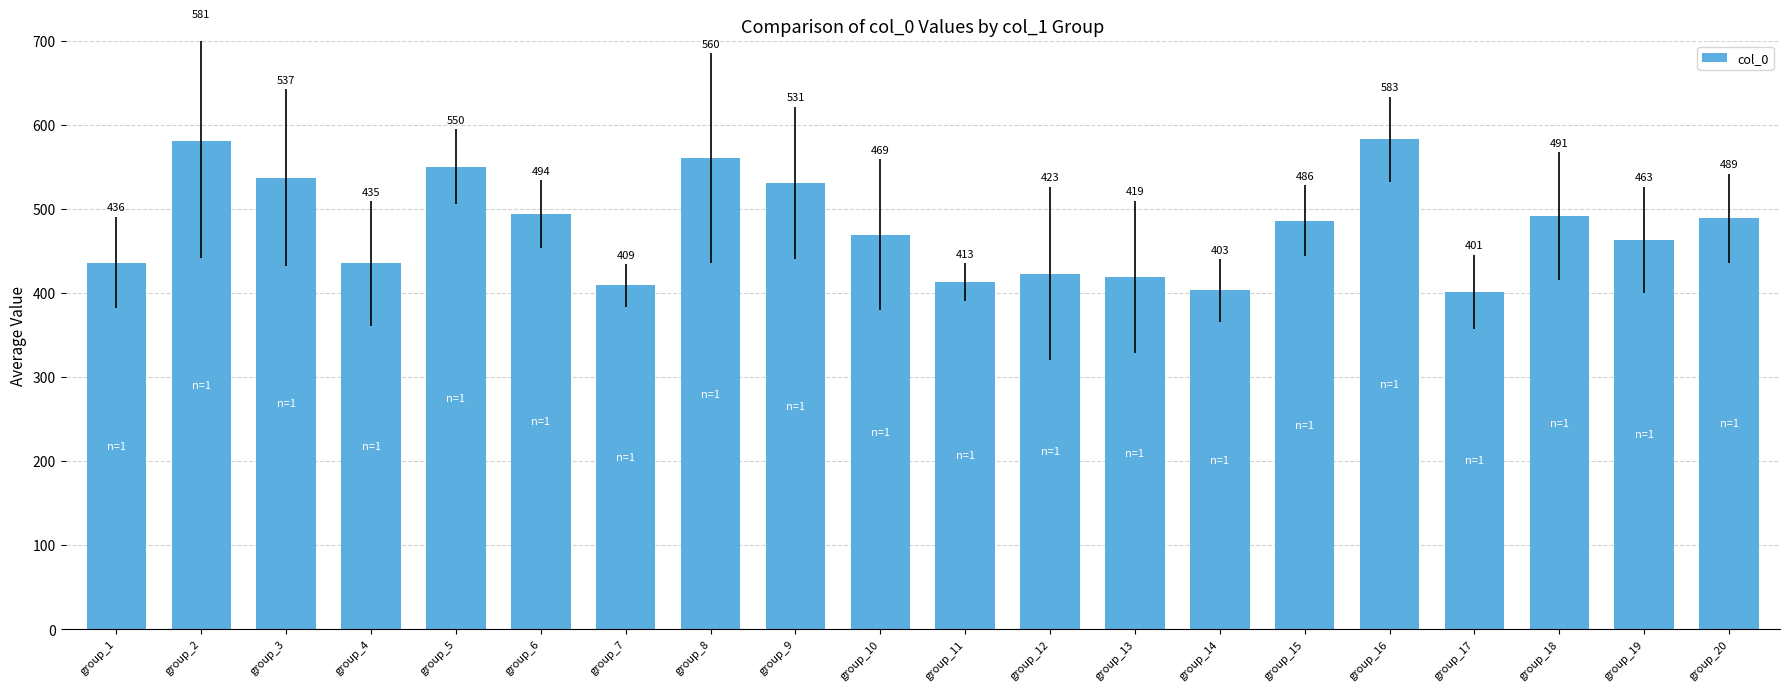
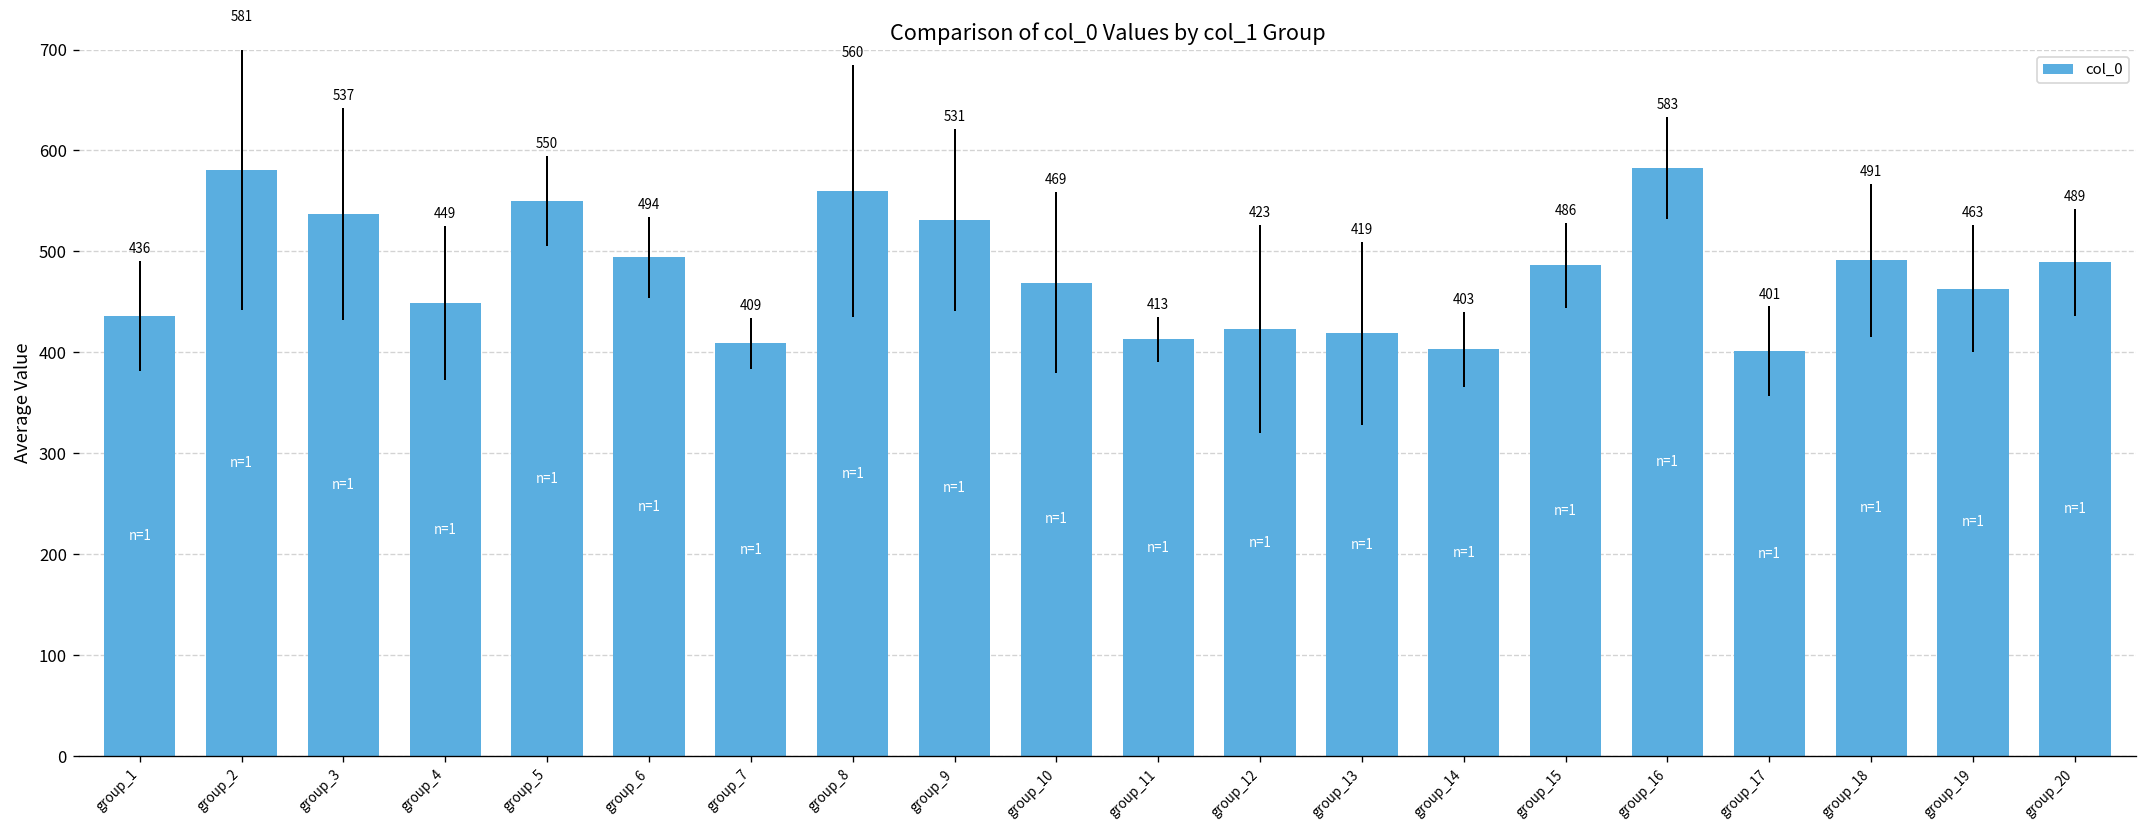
group_4: 435 -> 449
